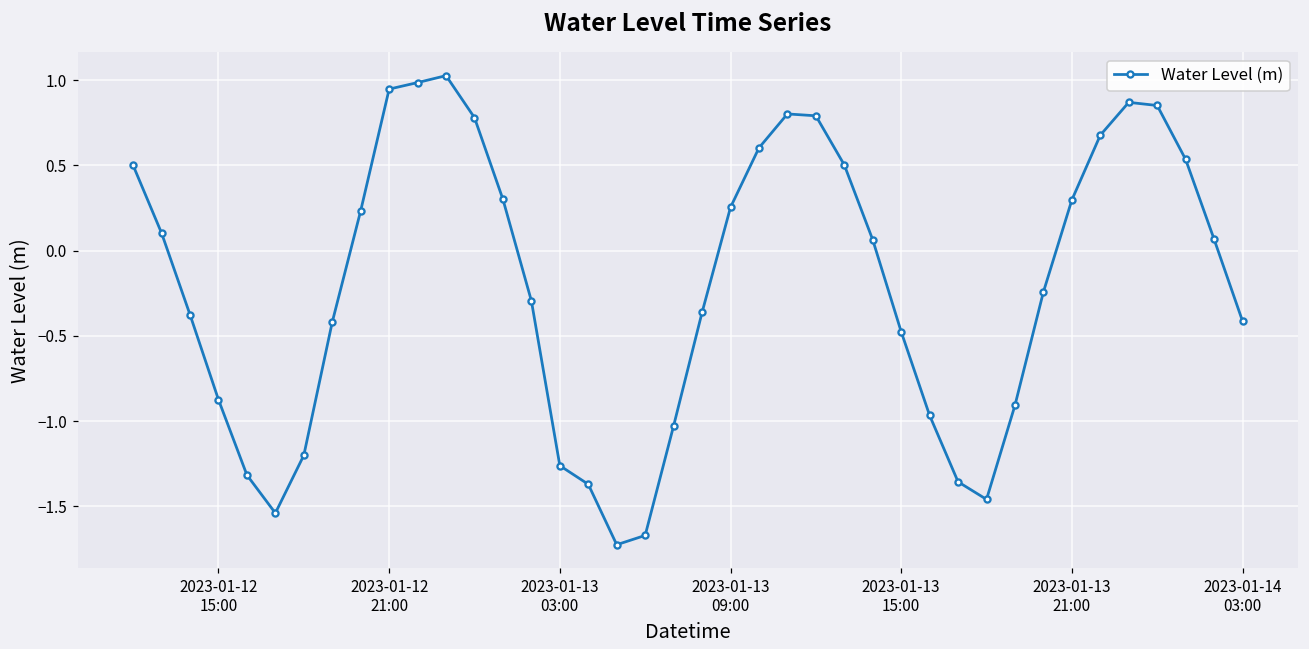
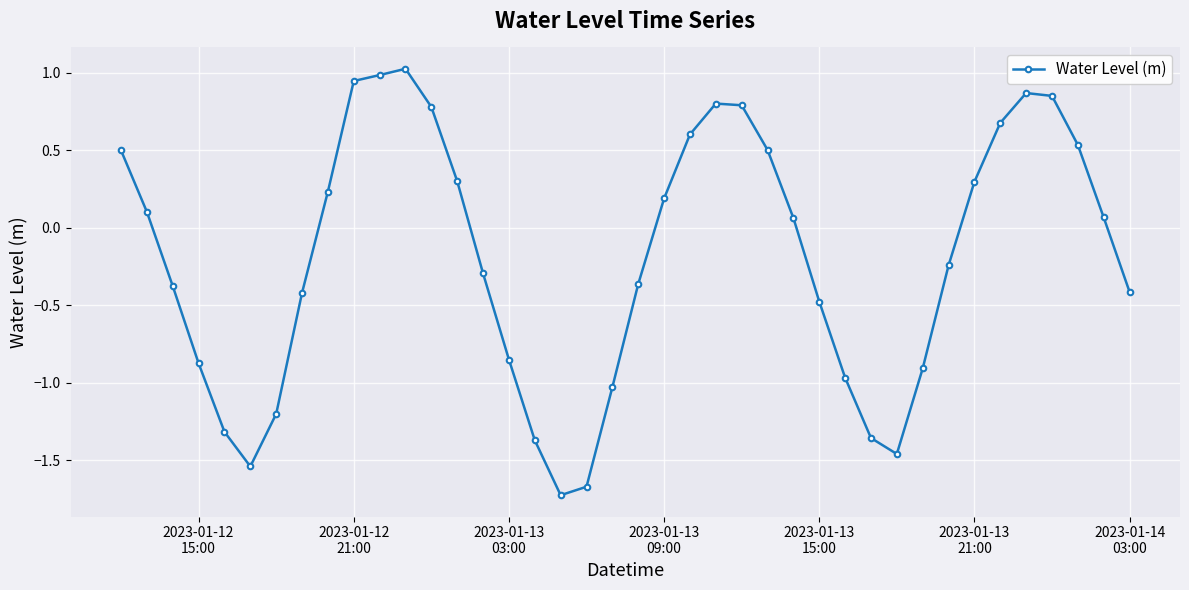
2023-01-13 03:00: -1.26 -> -0.85
2023-01-13 09:00: 0.25 -> 0.19
